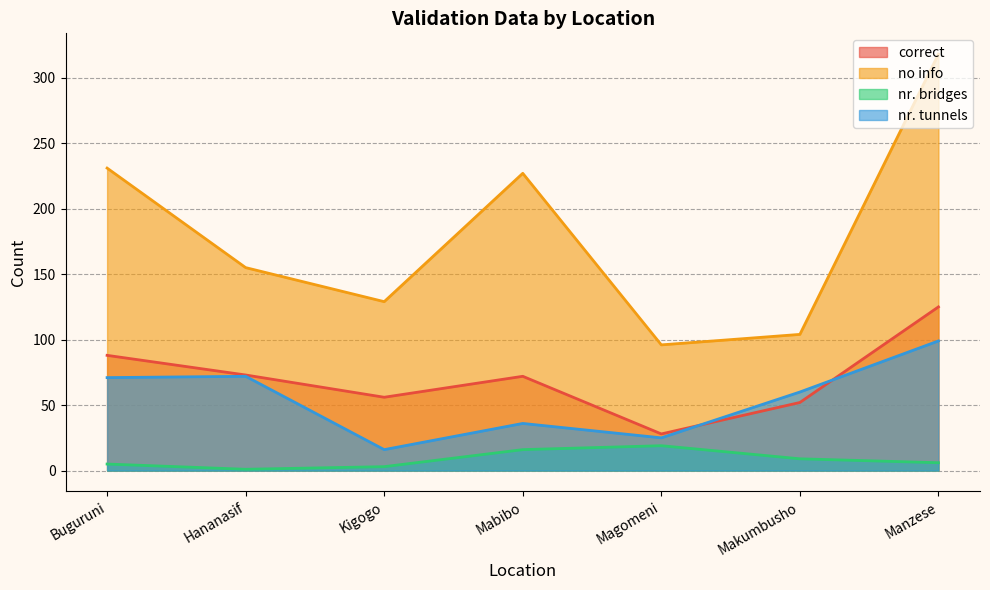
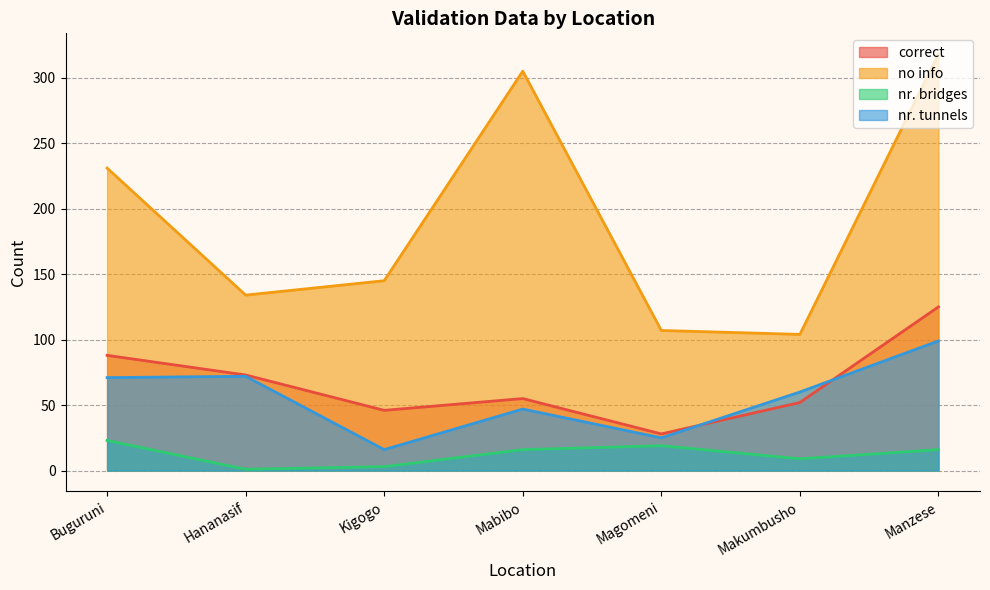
nr. bridges, Buguruni: 5 -> 23
no info, Hananasif: 155 -> 134
correct, Kigogo: 56 -> 46
no info, Kigogo: 129 -> 145
correct, Mabibo: 72 -> 55
no info, Mabibo: 227 -> 305
nr. tunnels, Mabibo: 36 -> 47
no info, Magomeni: 96 -> 107
nr. bridges, Manzese: 6 -> 16
